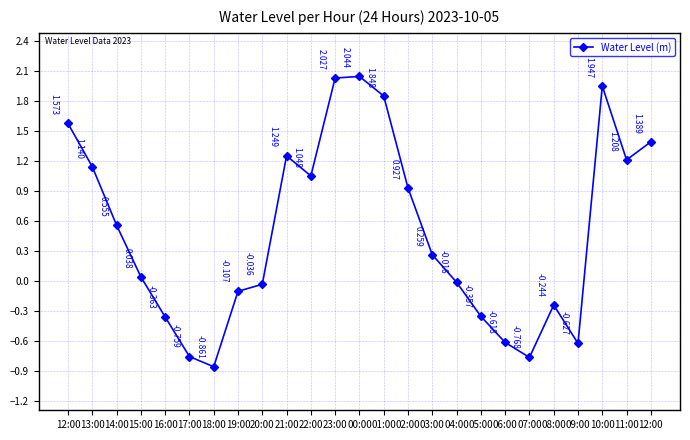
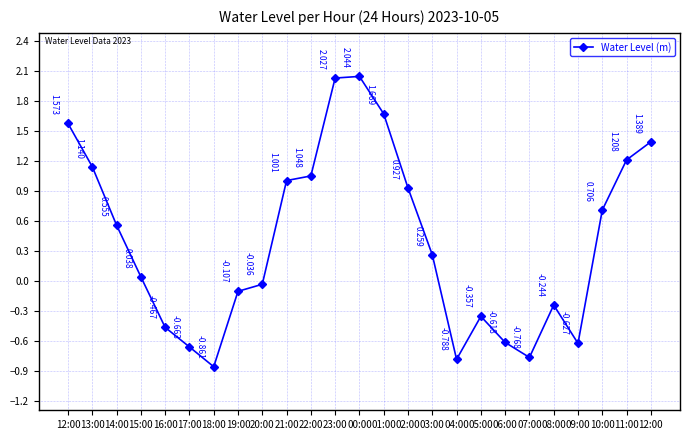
16:00: -0.363 -> -0.467
17:00: -0.759 -> -0.663
21:00: 1.249 -> 1.001
01:00: 1.848 -> 1.669
04:00: -0.016 -> -0.788
10:00: 1.947 -> 0.706
